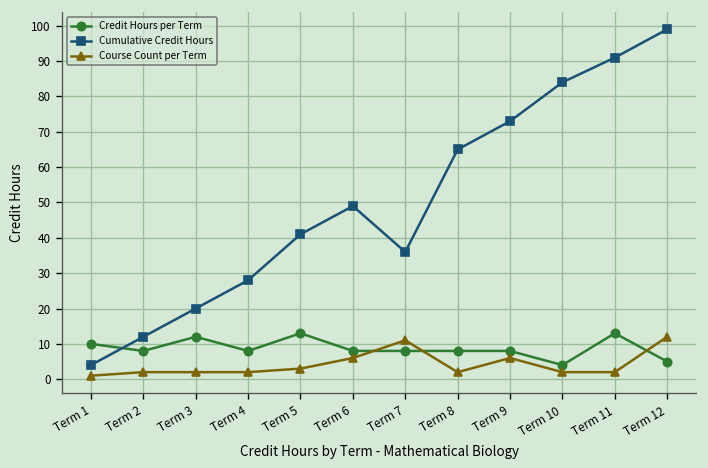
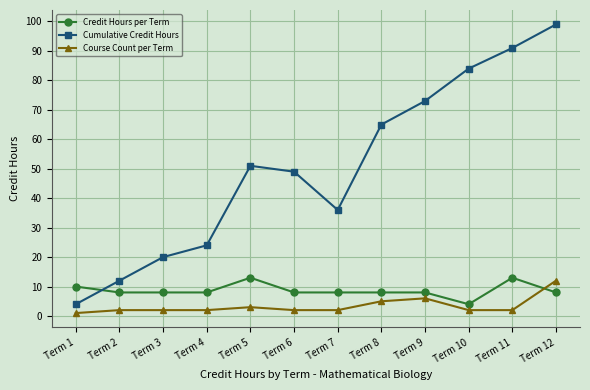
Credit Hours per Term, Term 3: 12 -> 8
Cumulative Credit Hours, Term 4: 28 -> 24
Cumulative Credit Hours, Term 5: 41 -> 51
Course Count per Term, Term 6: 6 -> 2
Course Count per Term, Term 7: 11 -> 2
Course Count per Term, Term 8: 2 -> 5
Credit Hours per Term, Term 12: 5 -> 8
